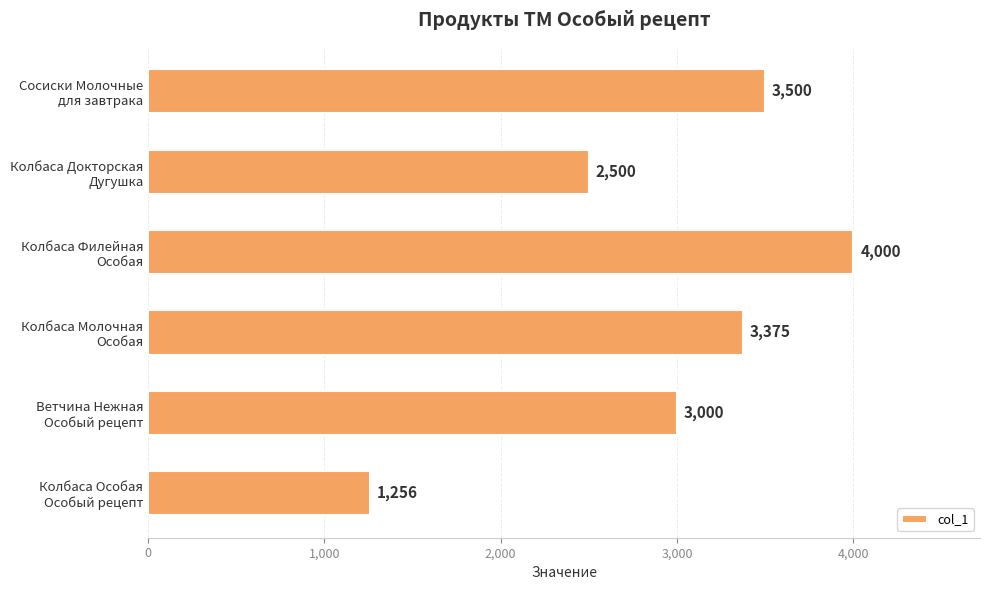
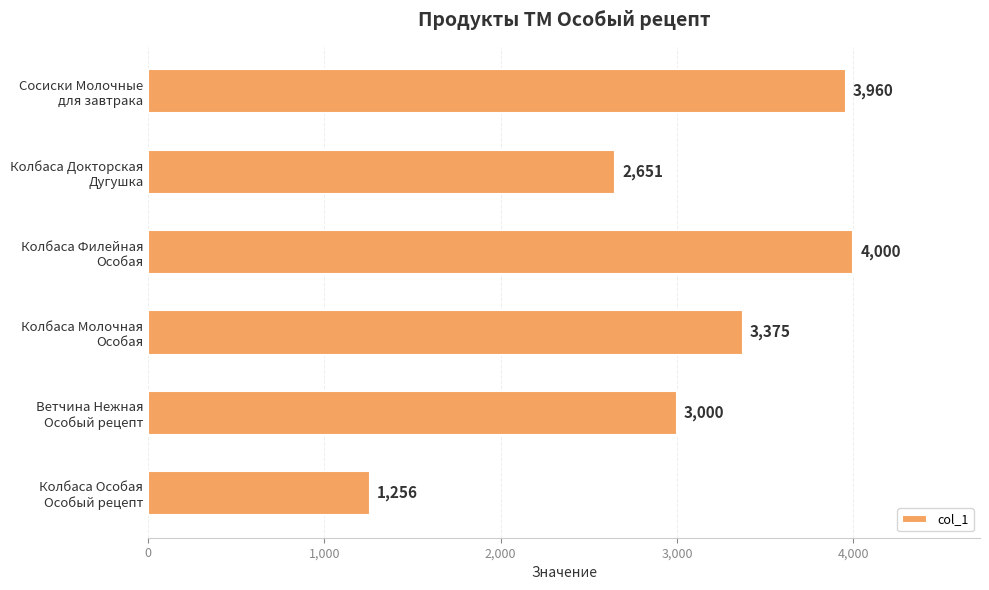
Сосиски Молочные для завтрака: 3,500 -> 3,960
Колбаса Докторская Дугушка: 2,500 -> 2,651
